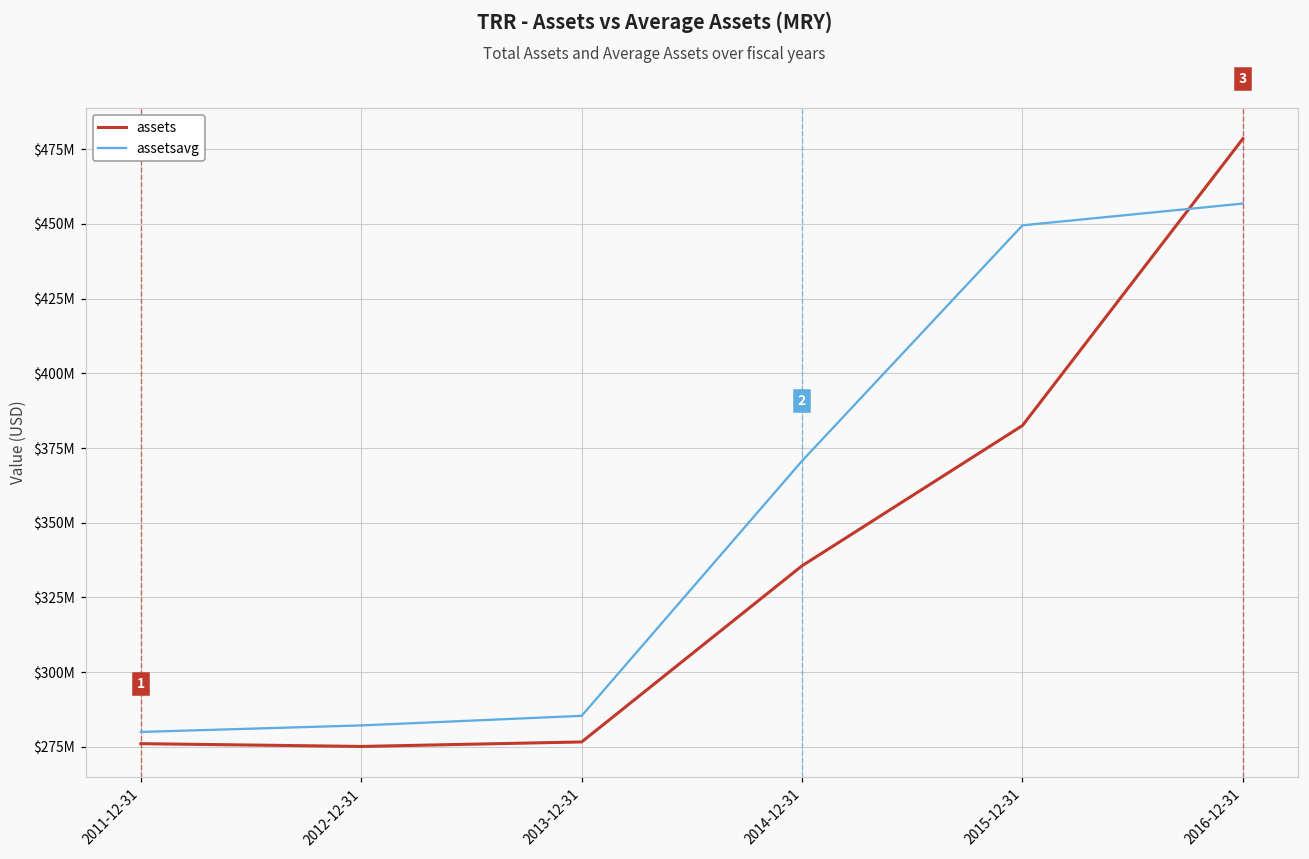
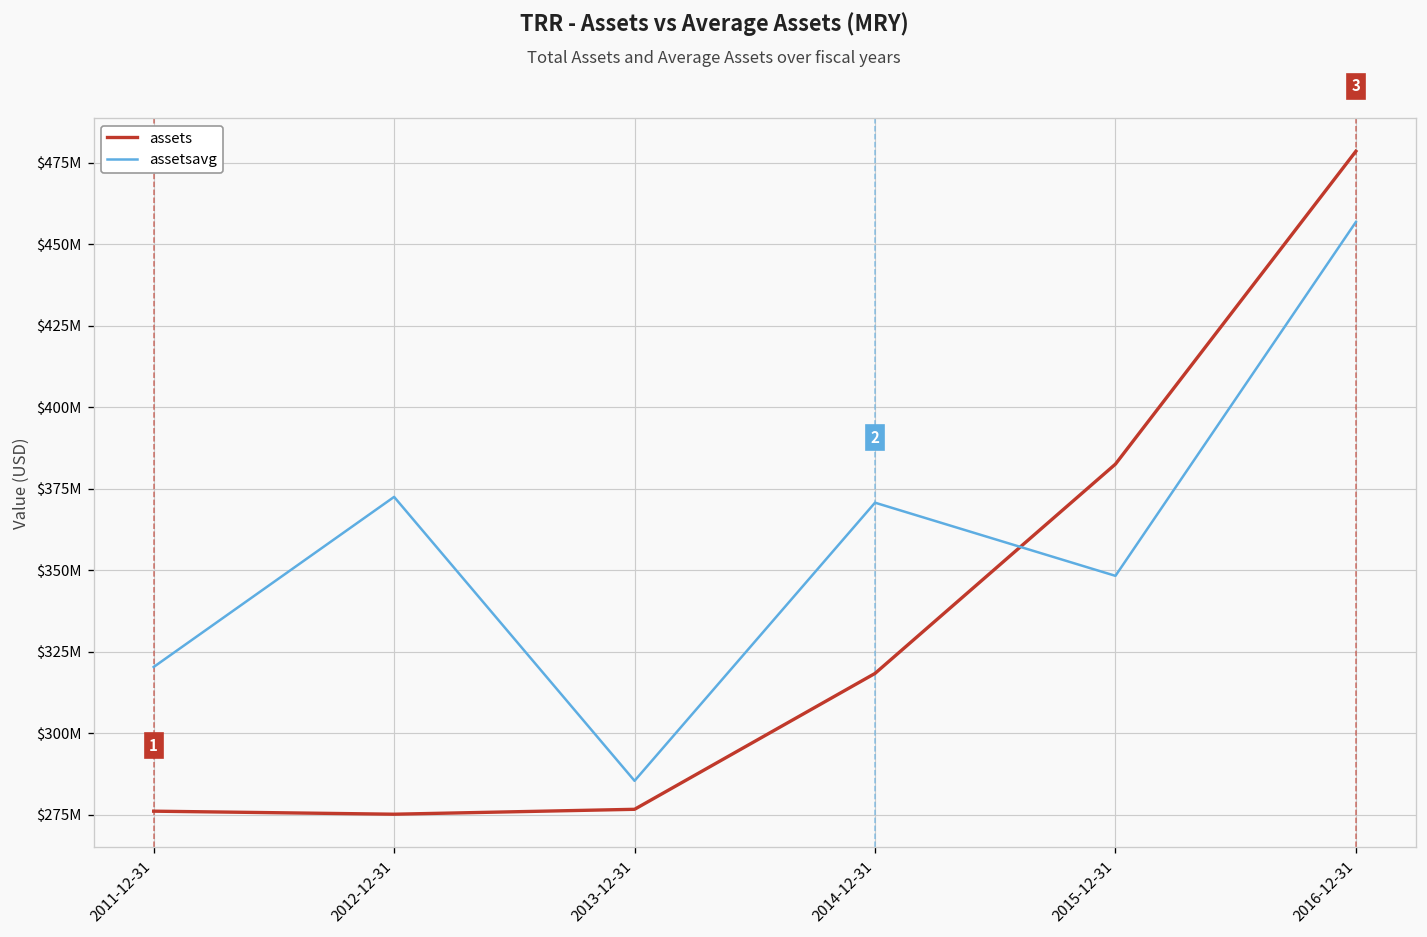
assetsavg, 2011-12-31: $280000000 -> $320000000
assetsavg, 2012-12-31: $282000000 -> $372000000
assets, 2014-12-31: $336000000 -> $318000000
assetsavg, 2015-12-31: $450000000 -> $348000000
